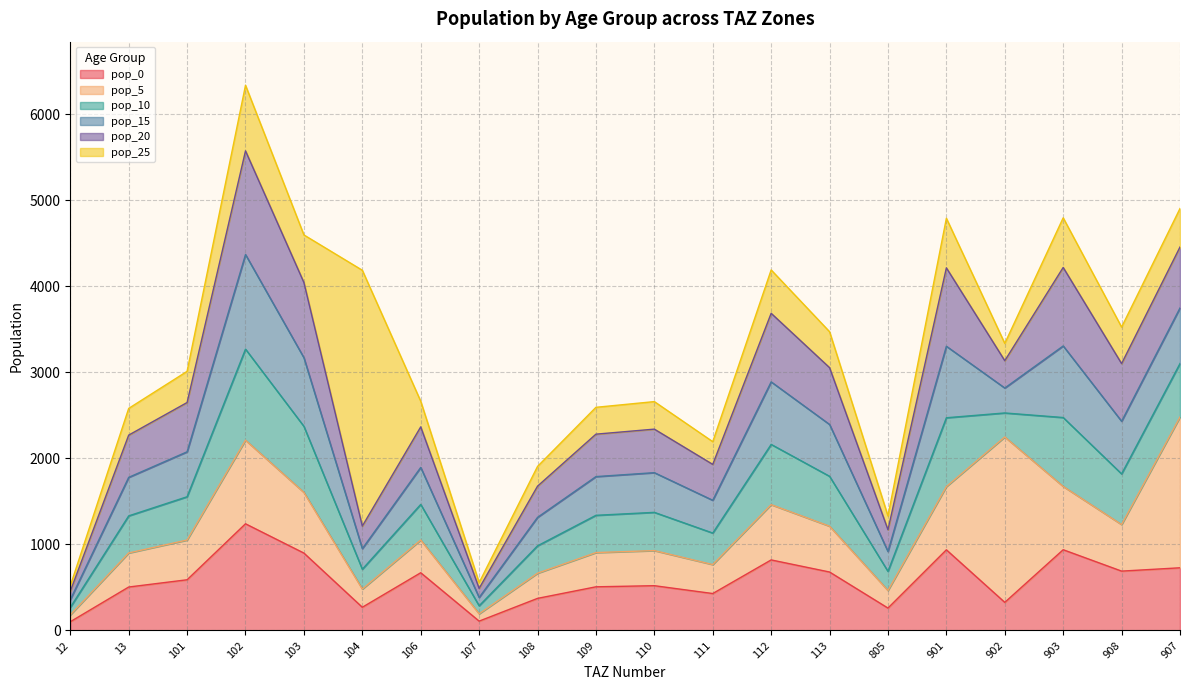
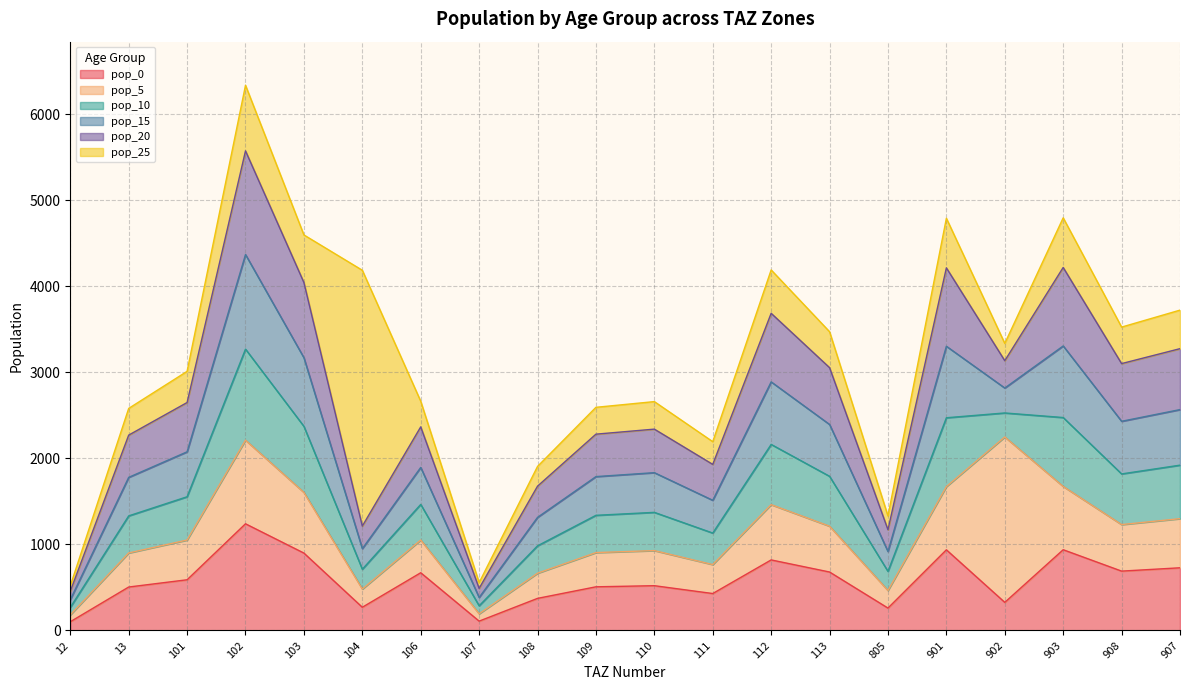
pop_5, 907: 1800 -> 600
